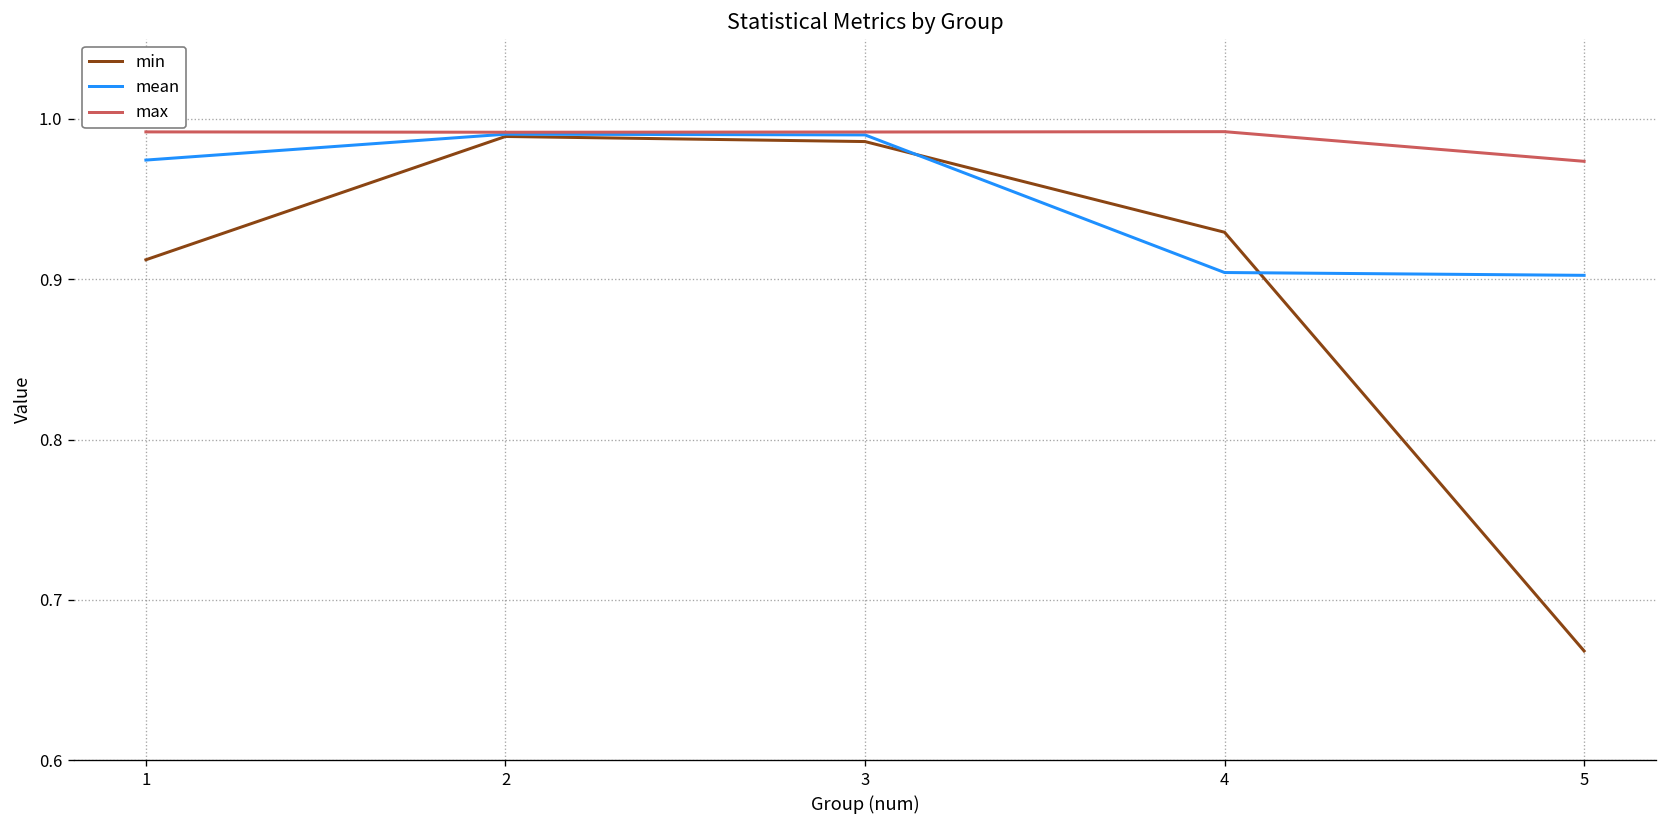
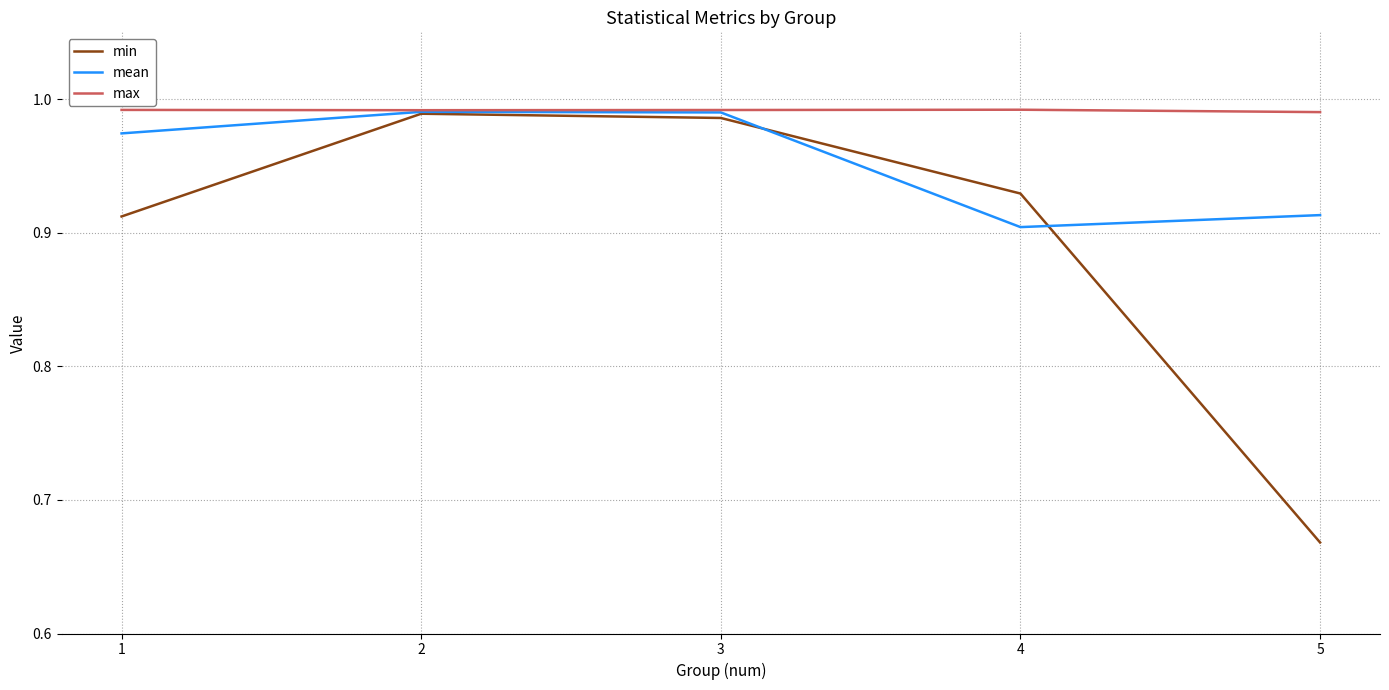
mean, 5: 0.902 -> 0.913
max, 5: 0.974 -> 0.990
